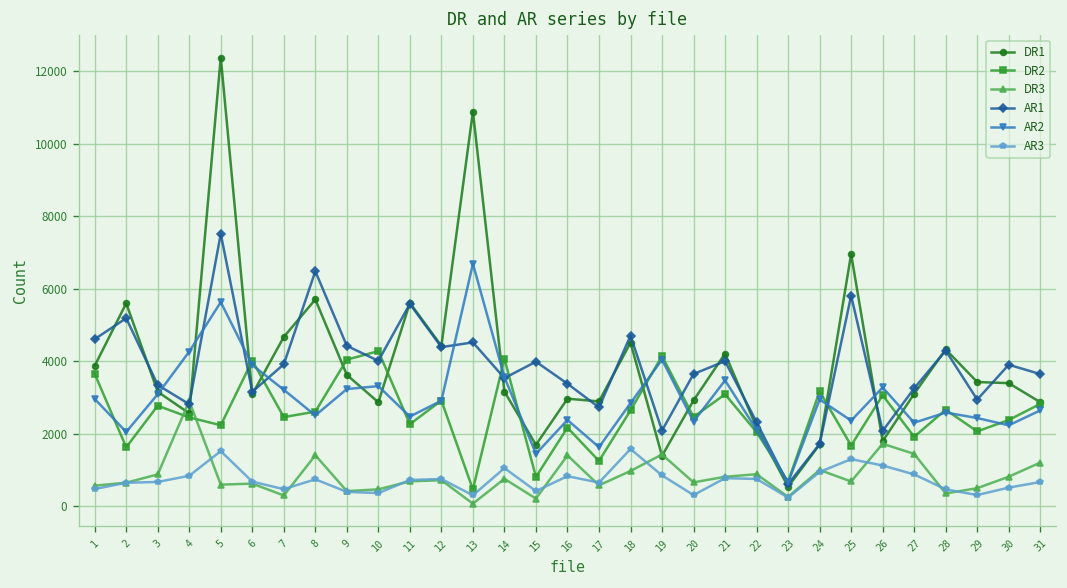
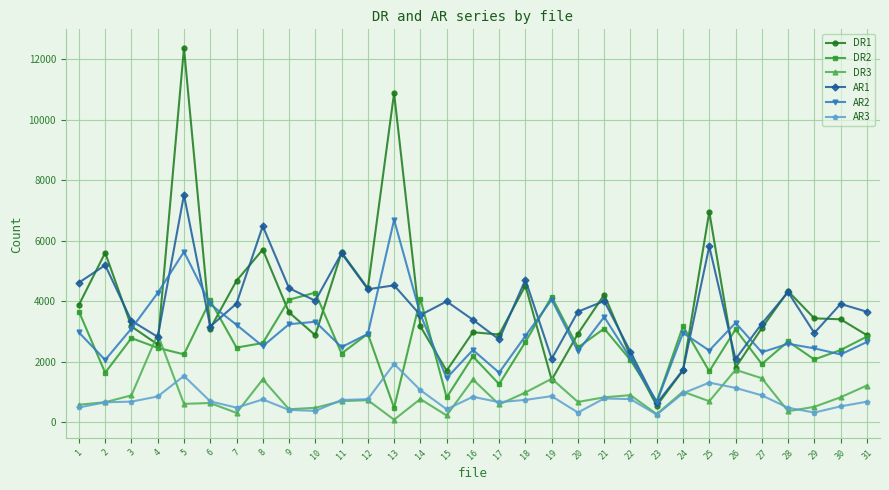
AR3, 13: 300 -> 1900
AR3, 18: 1600 -> 700
